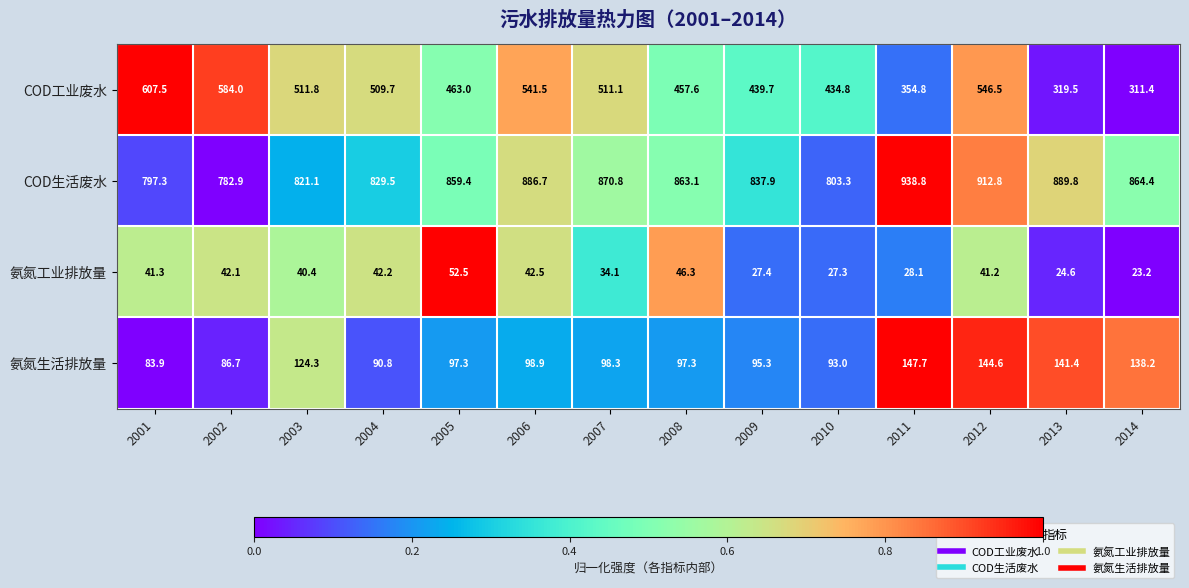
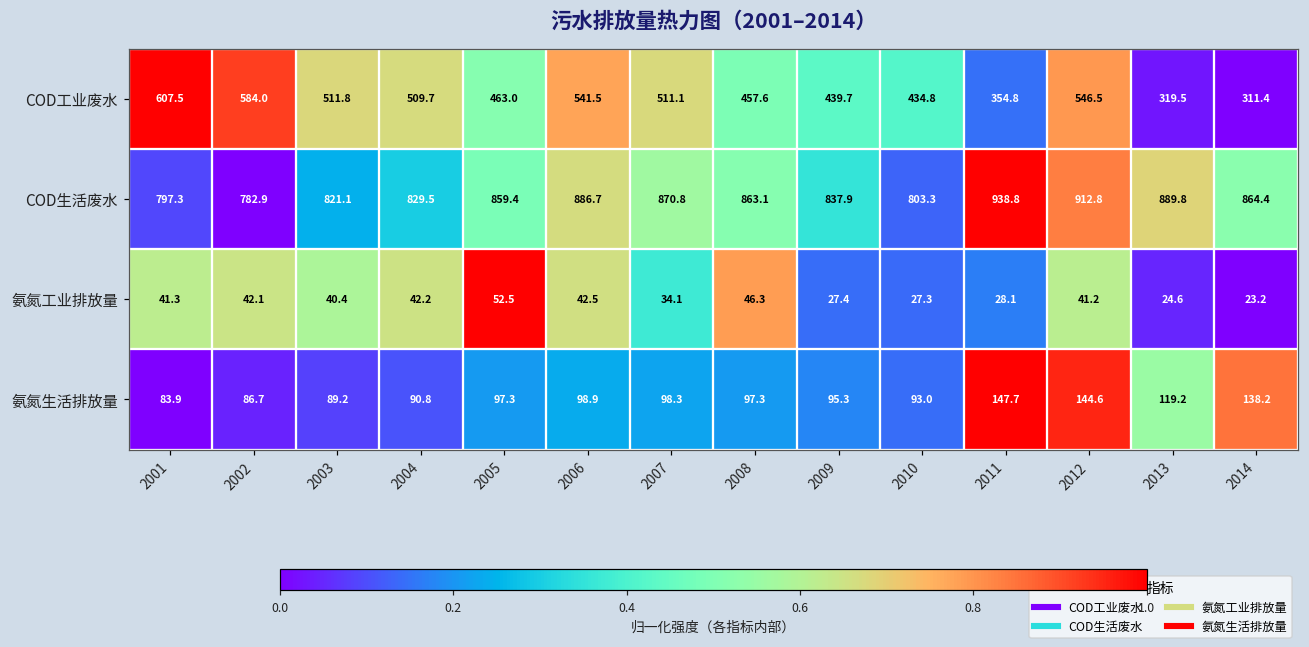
氨氮生活排放量, 2003: 124.3 -> 89.2
氨氮生活排放量, 2013: 141.4 -> 119.2
